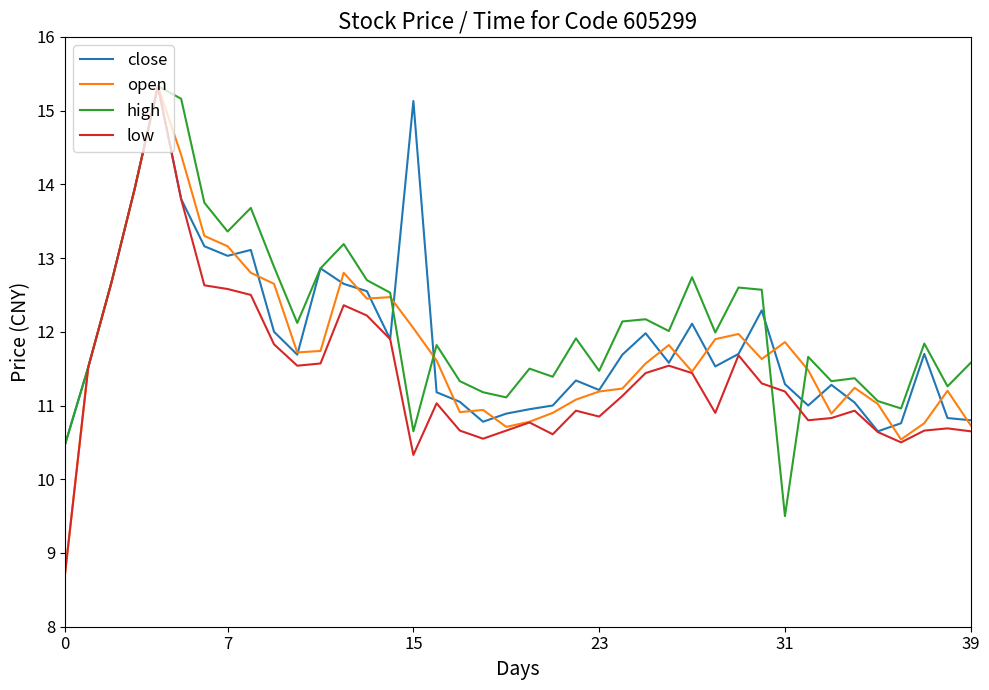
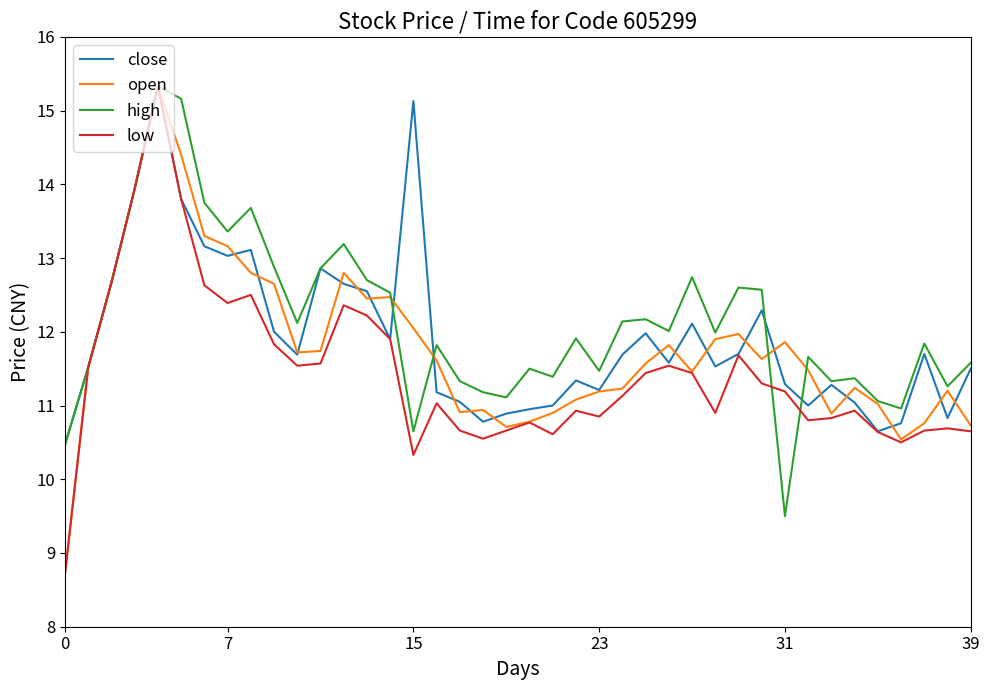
low, 7: 12.6 -> 12.4
close, 39: 10.8 -> 11.5
